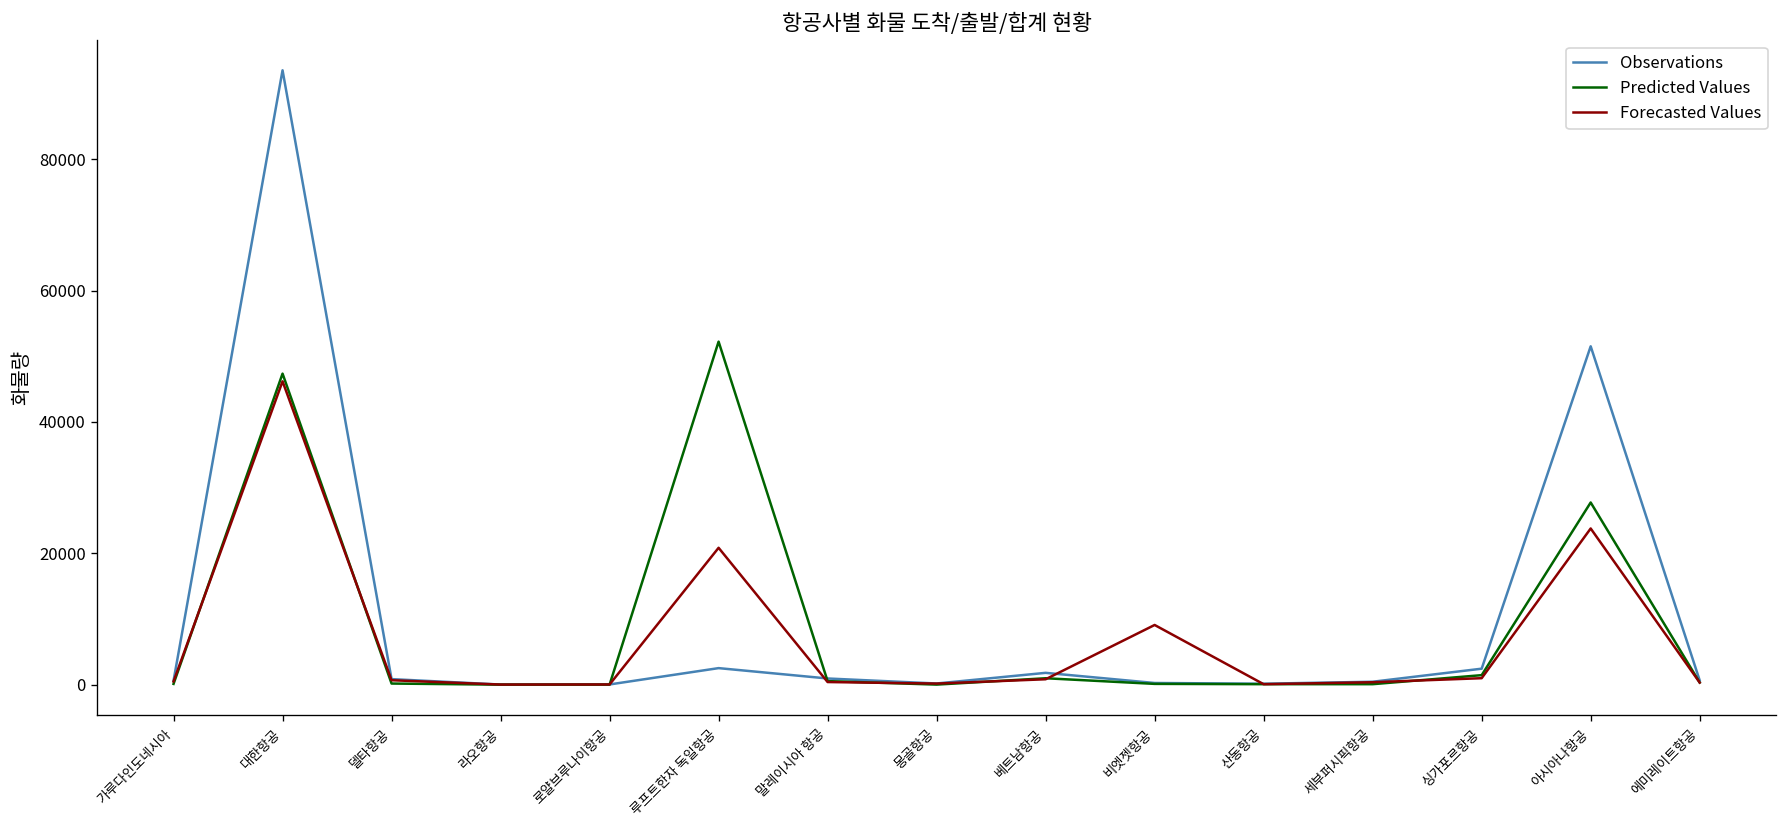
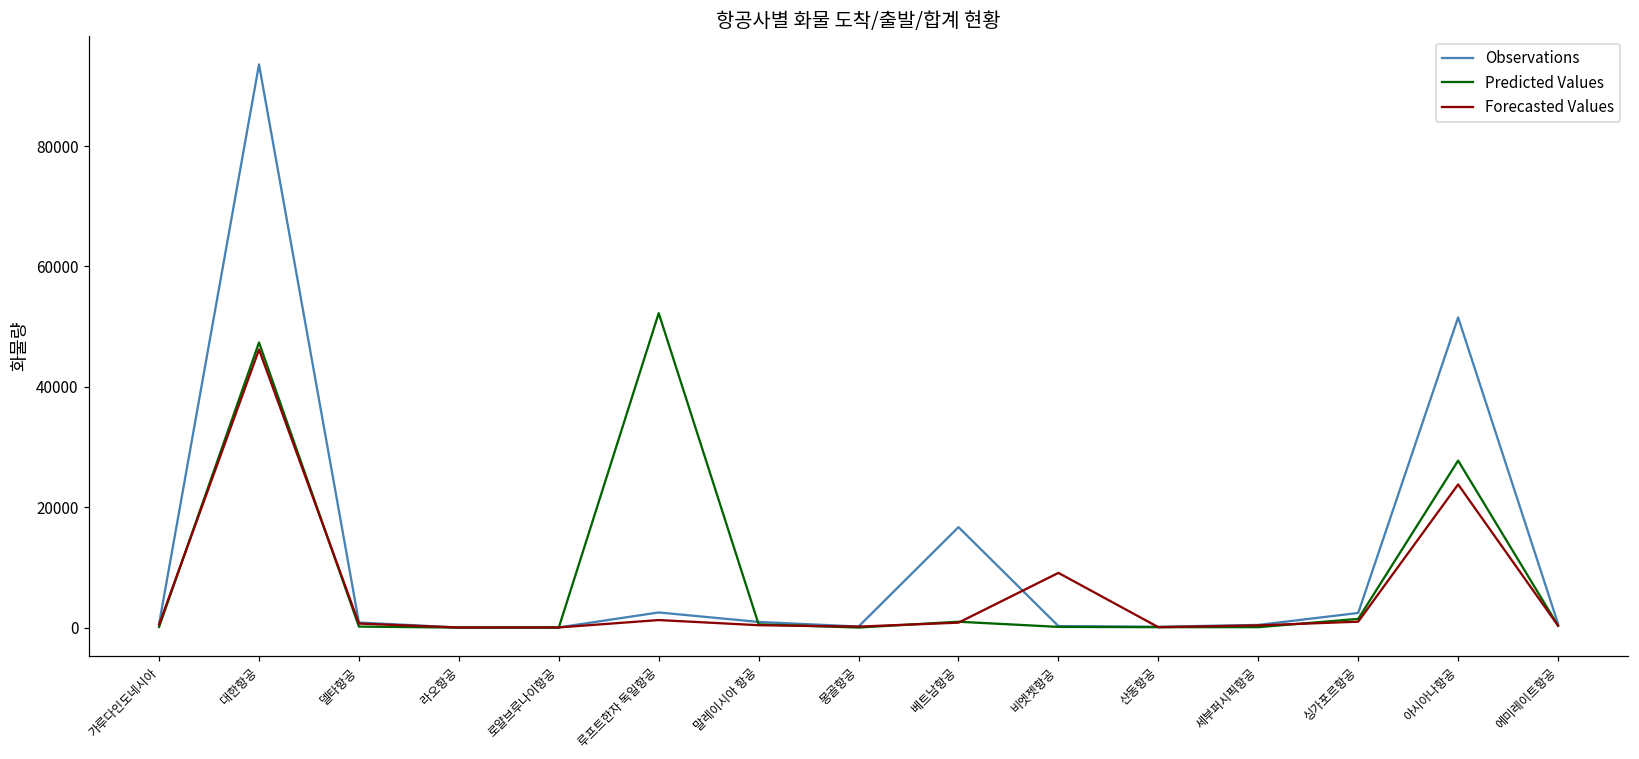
Forecasted Values, 루프트한자 독일항공: 21000 -> 1000
Observations, 베트남항공: 2000 -> 17000
